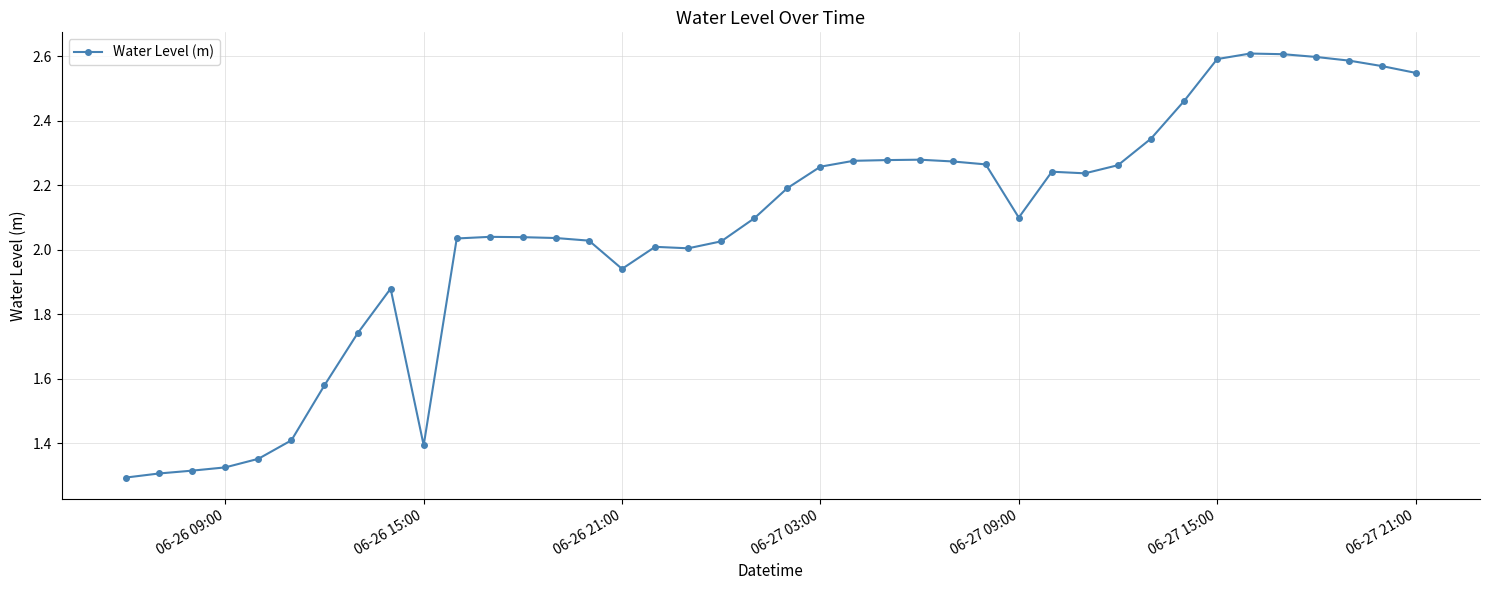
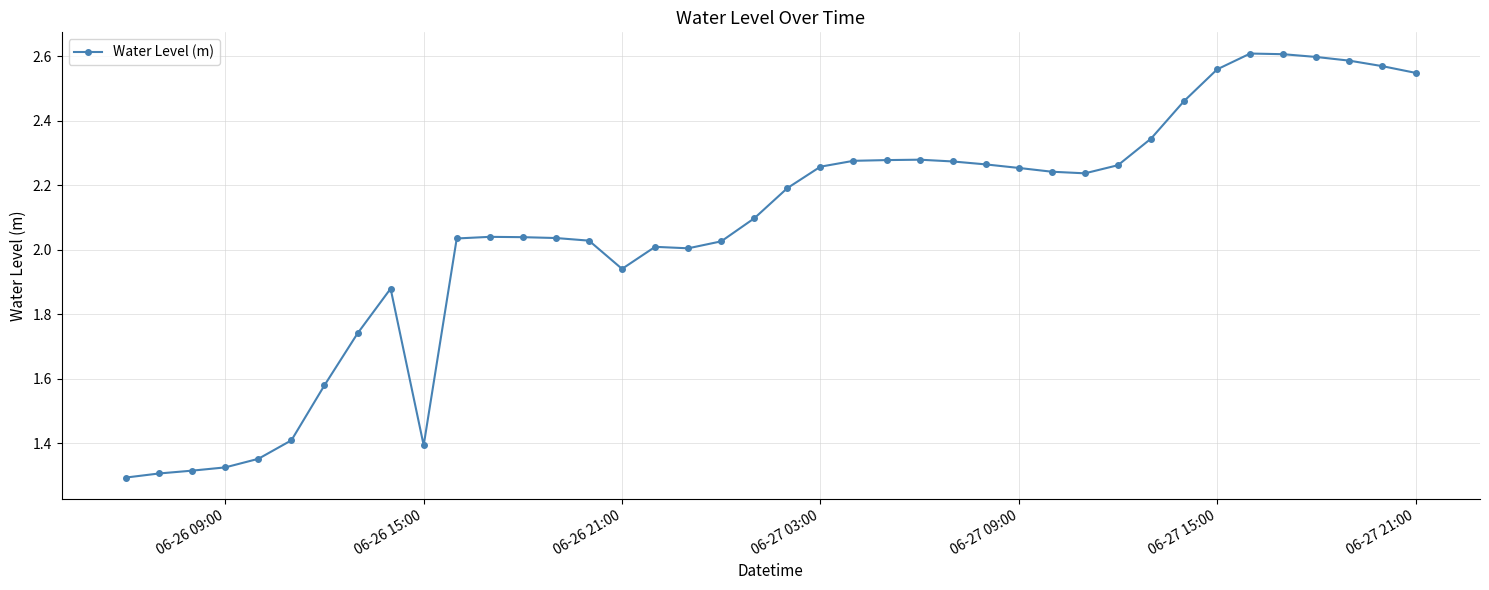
06-27 09:00: 2.10 -> 2.25
06-27 15:00: 2.59 -> 2.56
